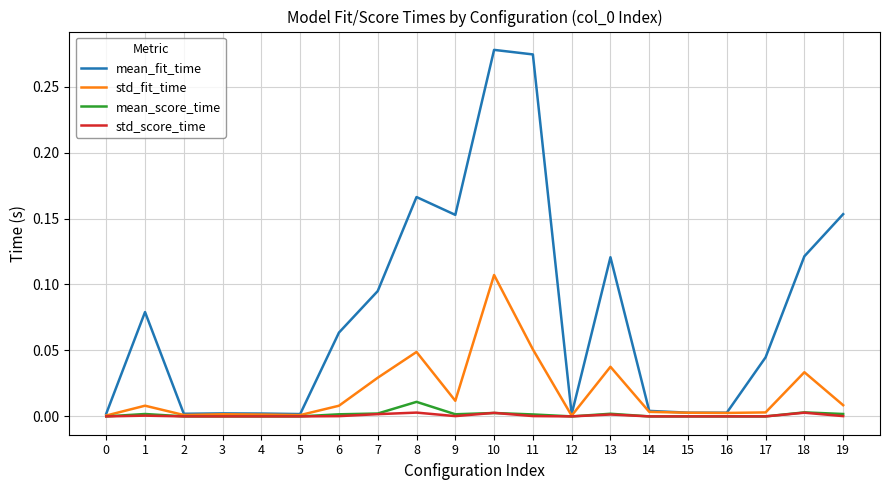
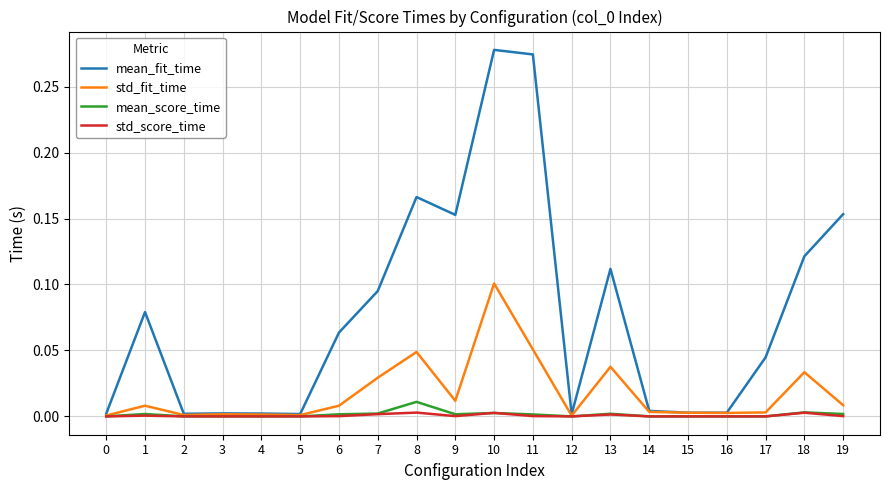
std_fit_time, 10: 0.107 -> 0.101
mean_fit_time, 13: 0.121 -> 0.112
